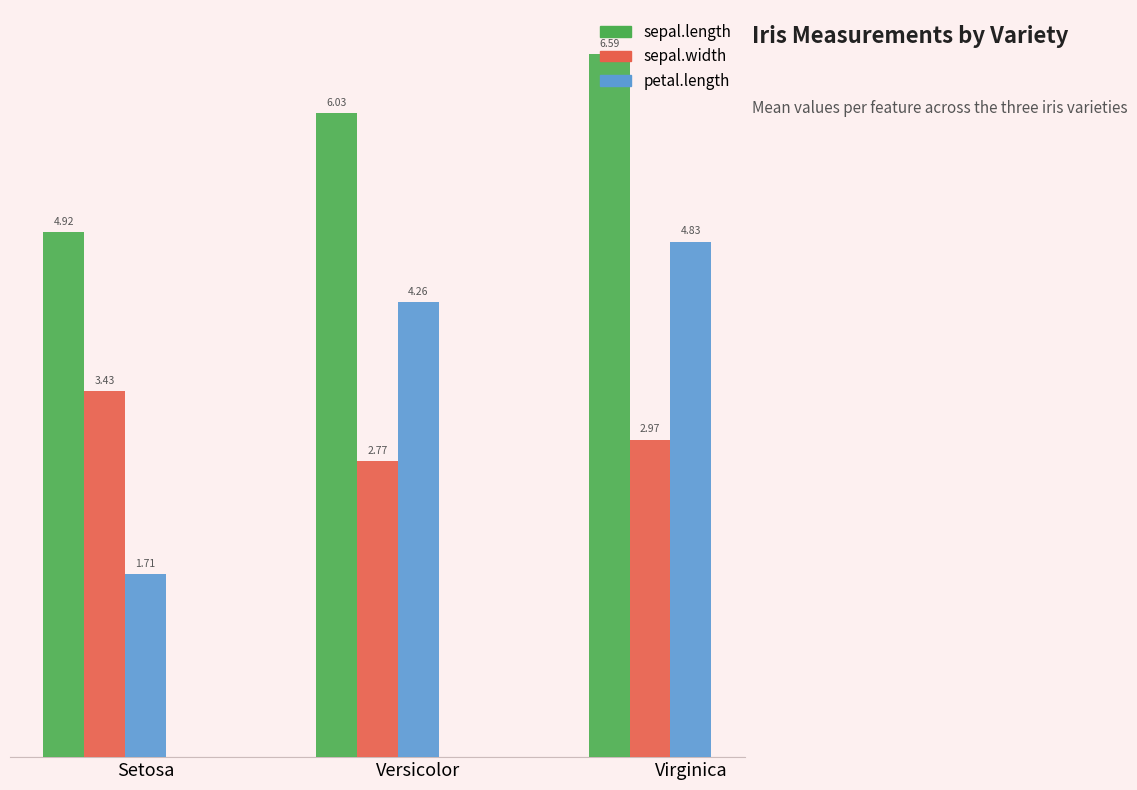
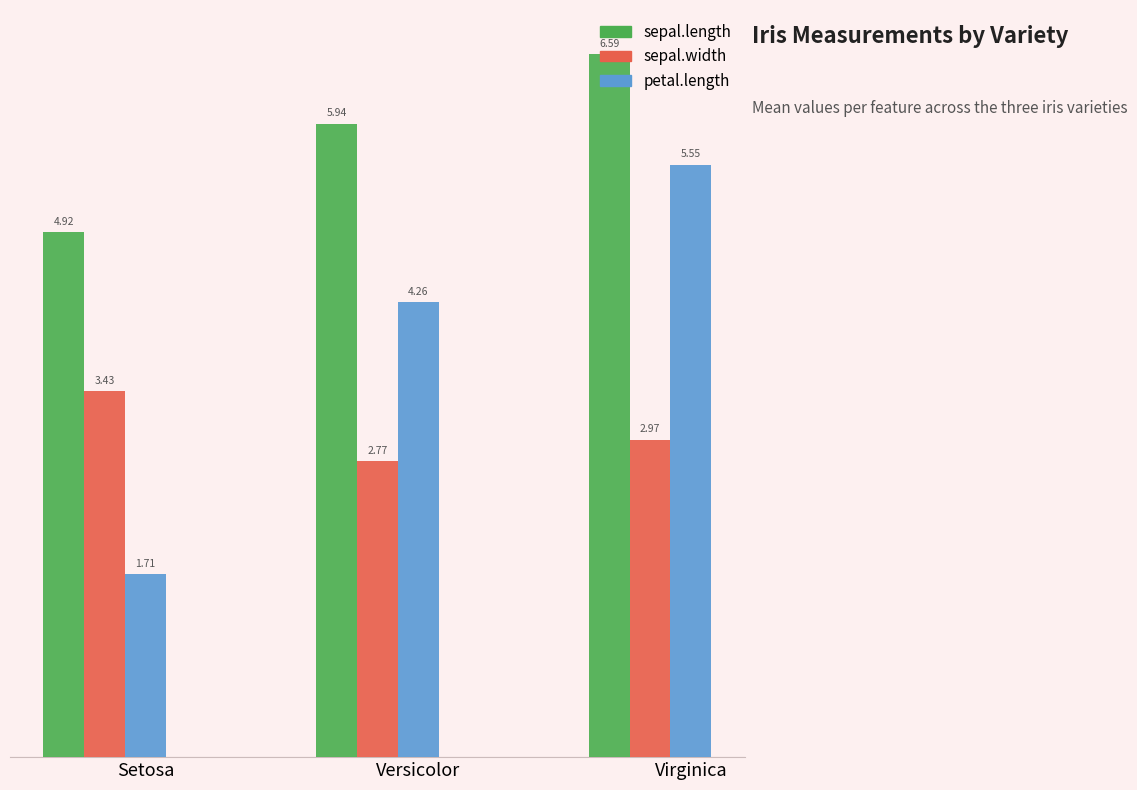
sepal.length, Versicolor: 6.03 -> 5.94
petal.length, Virginica: 4.83 -> 5.55
